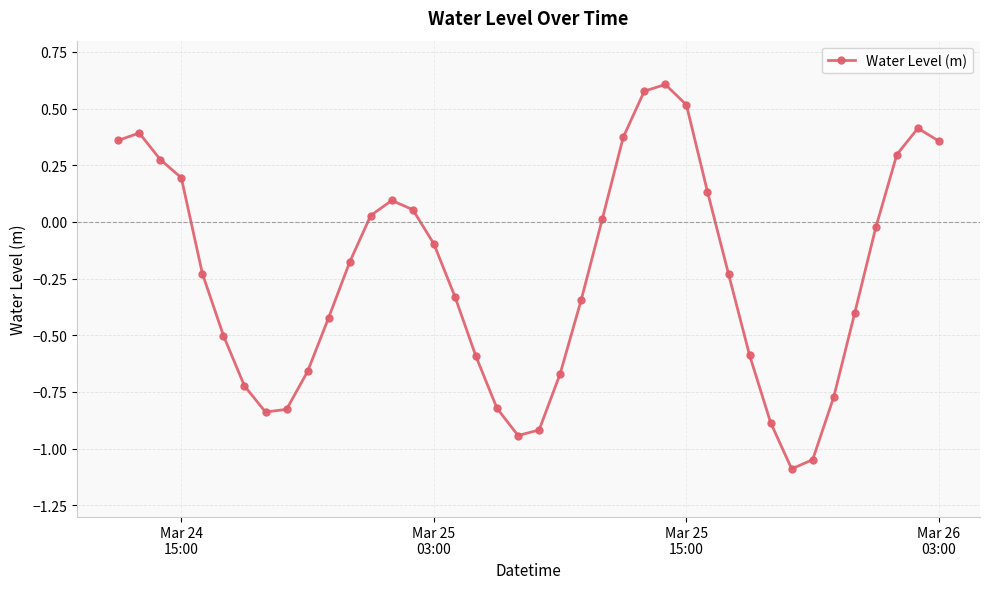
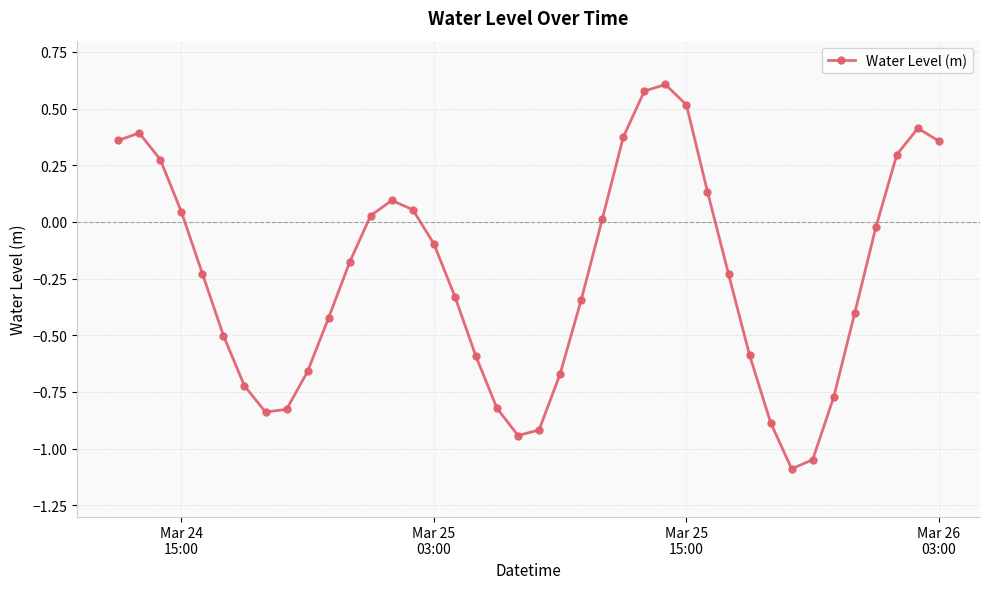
Mar 24 15:00: 0.19 -> 0.05
